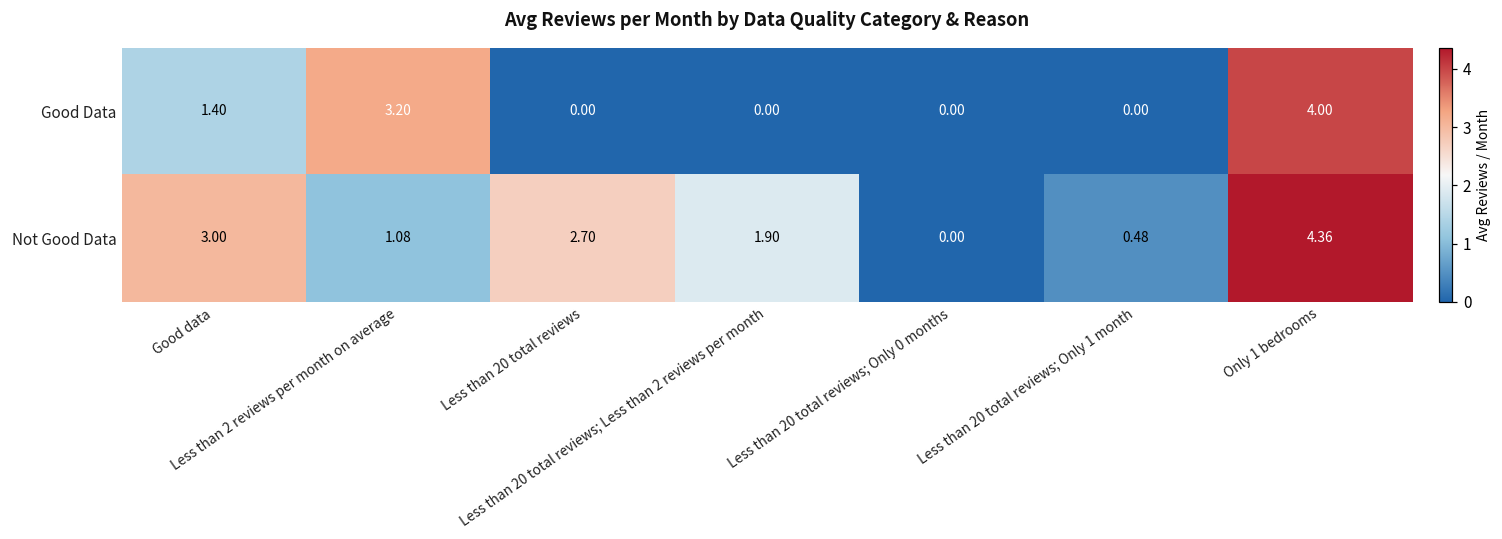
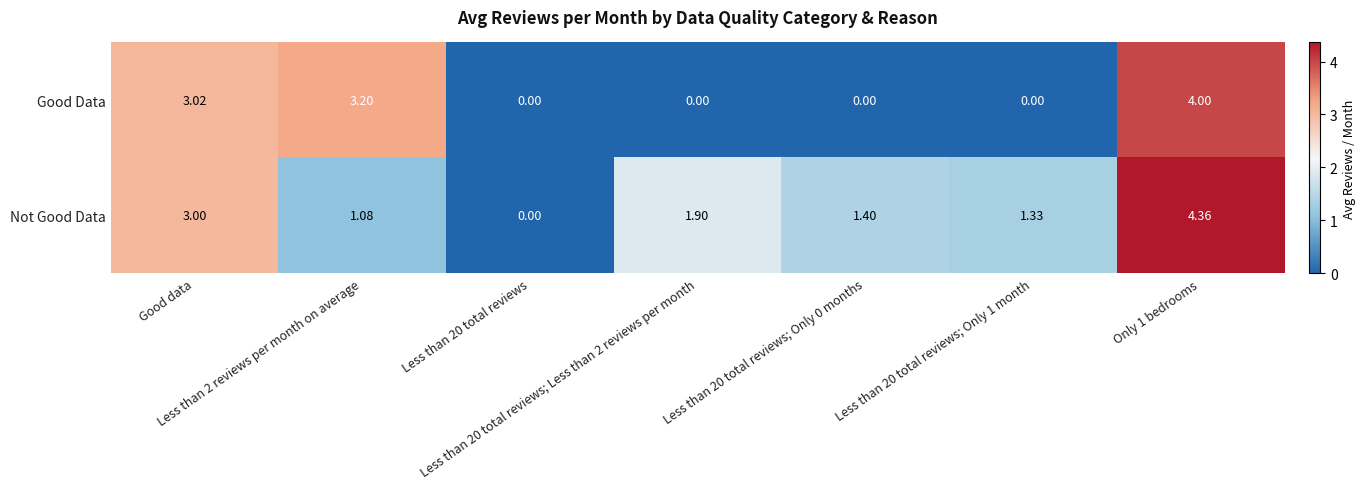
Good Data, Good data: 1.40 -> 3.02
Not Good Data, Less than 20 total reviews: 2.70 -> 0.00
Not Good Data, Less than 20 total reviews; Only 0 months: 0.00 -> 1.40
Not Good Data, Less than 20 total reviews; Only 1 month: 0.48 -> 1.33
